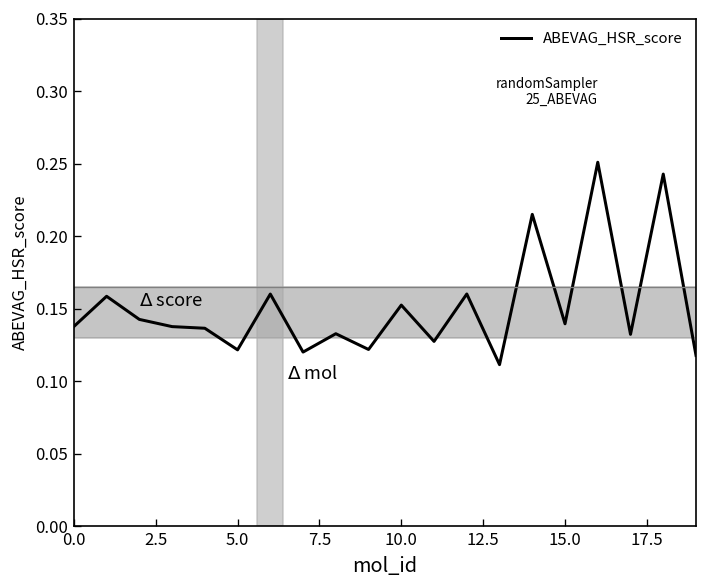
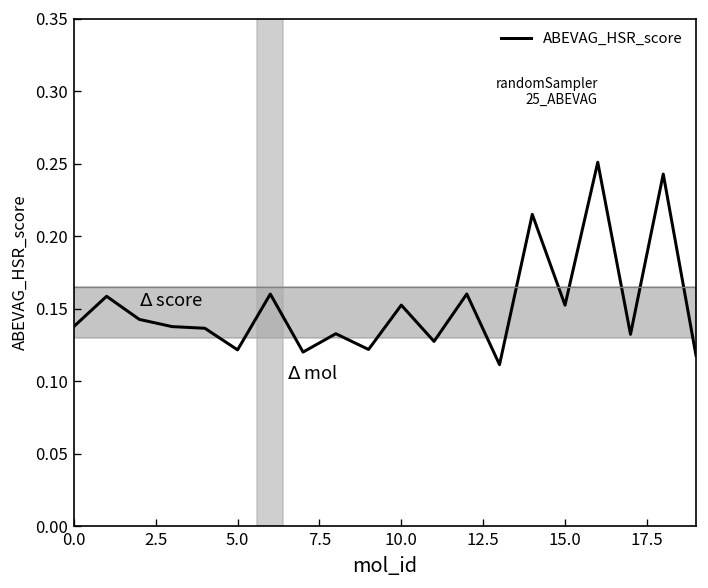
15.0: 0.140 -> 0.152
